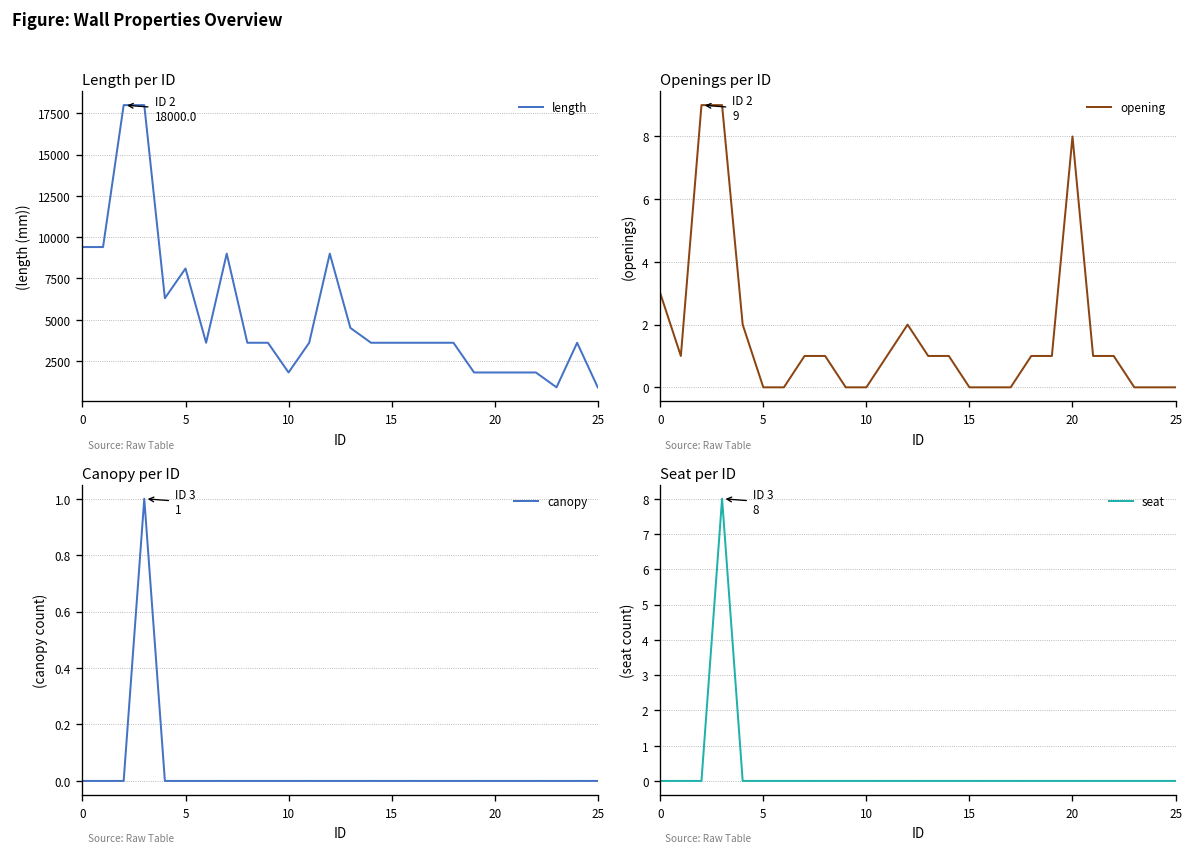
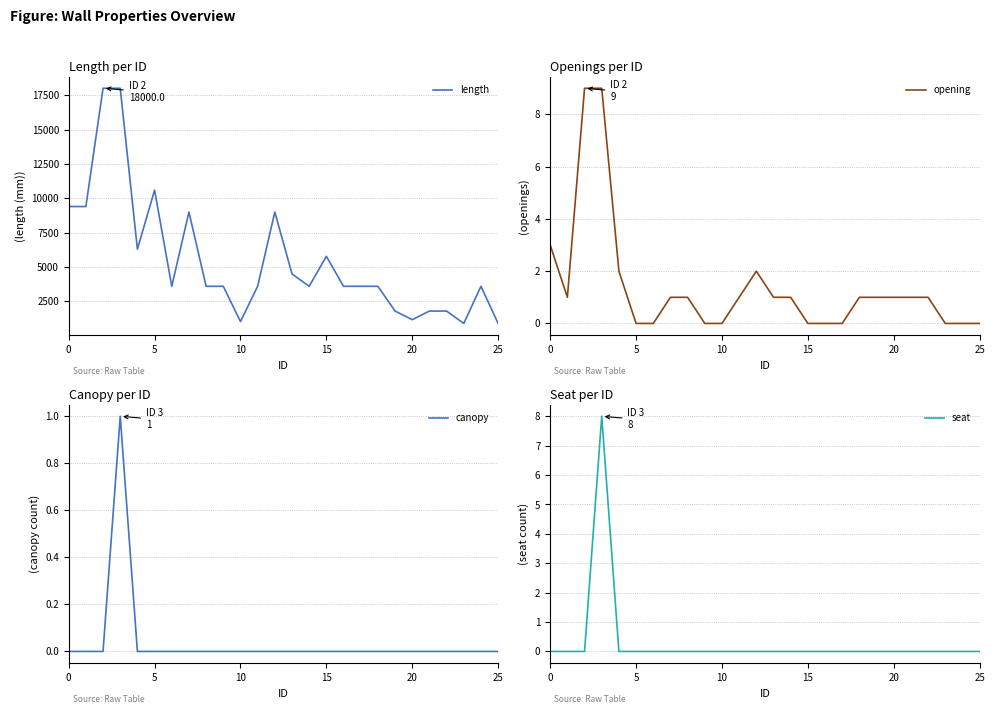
Length per ID, 5: 8100 -> 10600
Length per ID, 10: 1800 -> 1000
Length per ID, 15: 3600 -> 5800
Length per ID, 20: 1800 -> 1200
Openings per ID, 20: 8 -> 1
